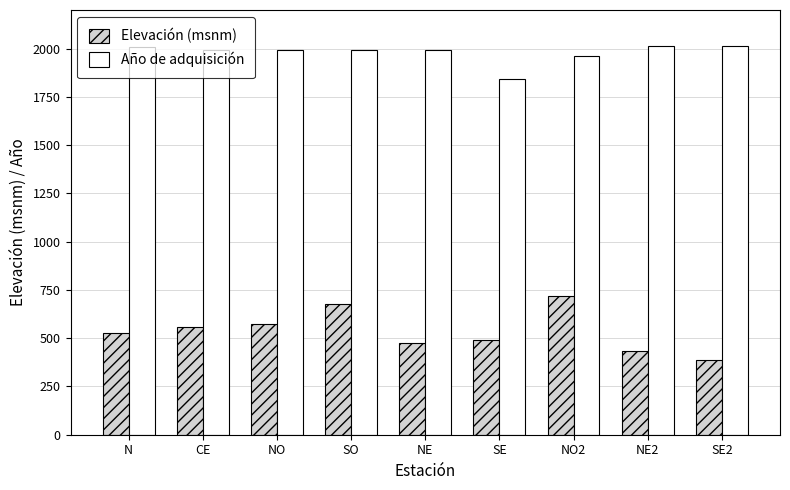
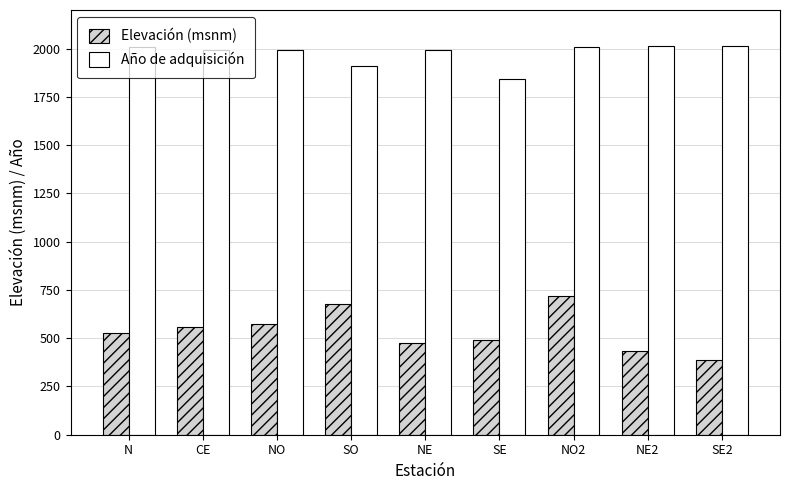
Año de adquisición, SO: 1990 -> 1910
Año de adquisición, NO2: 1960 -> 2010
